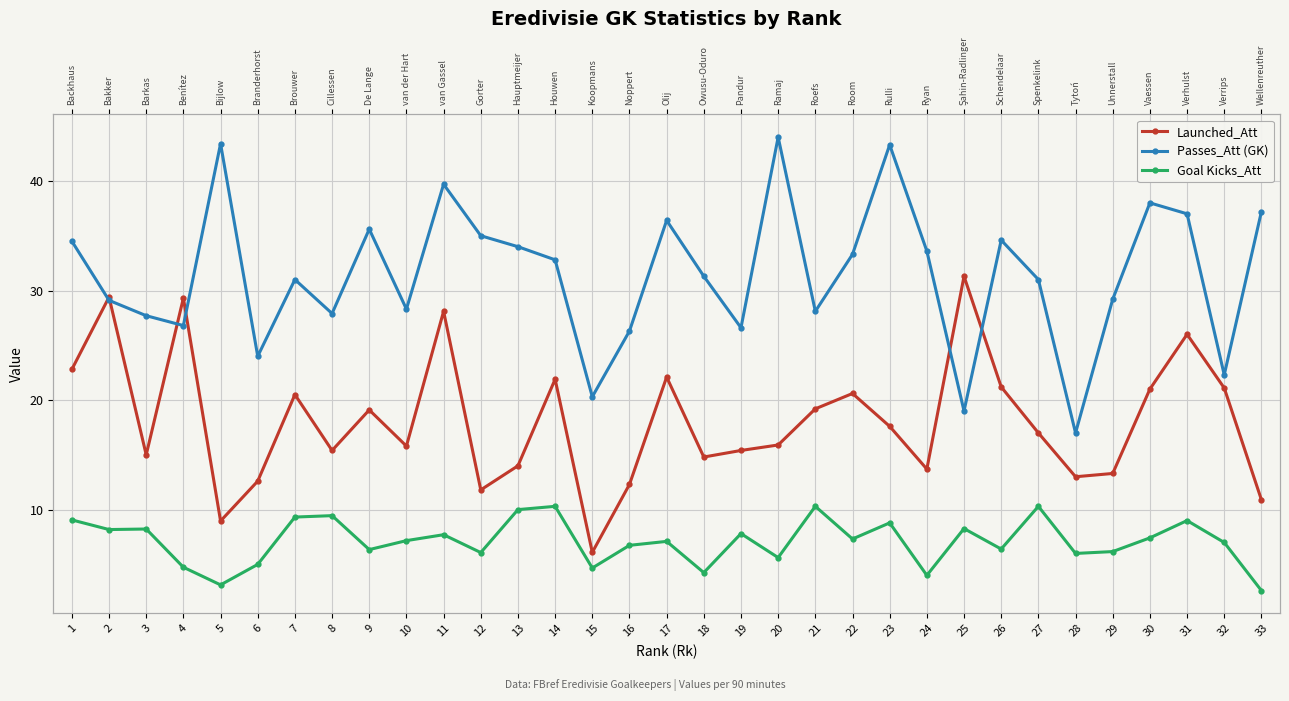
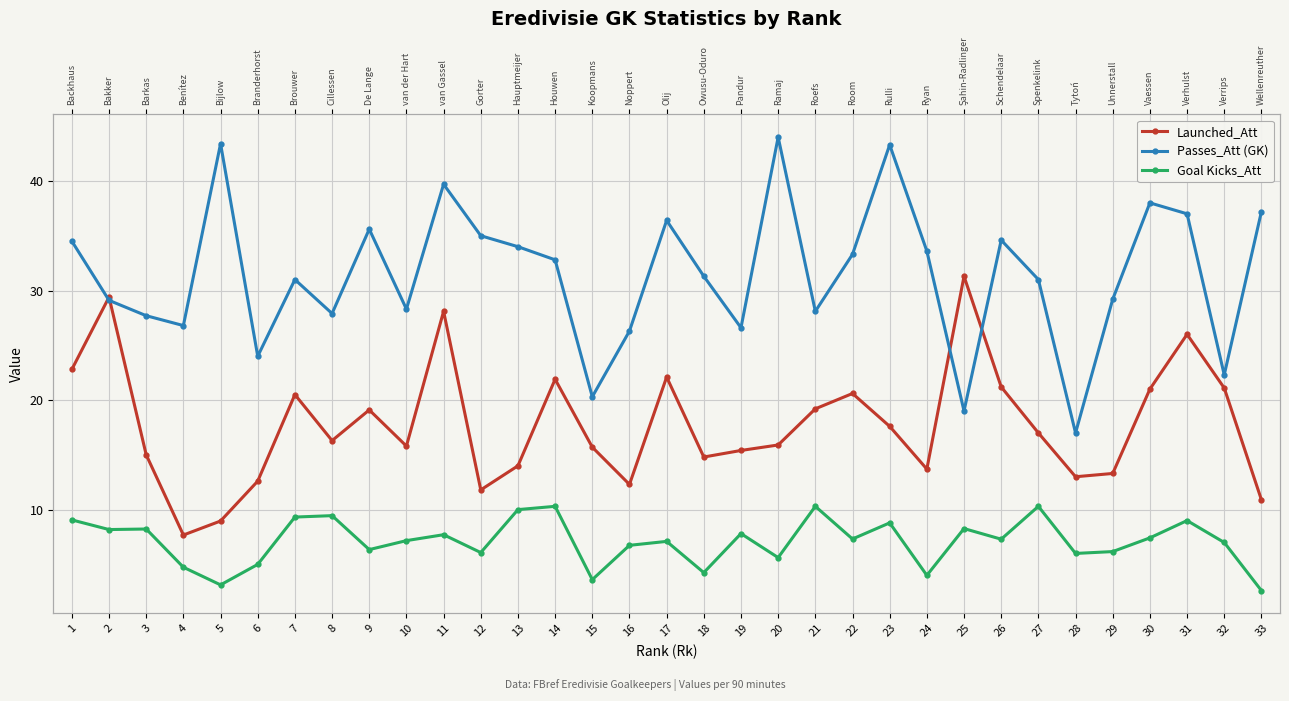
Launched_Att, 4: 29.3 -> 7.7
Launched_Att, 8: 15.4 -> 16.3
Launched_Att, 15: 6.1 -> 15.7
Goal Kicks_Att, 15: 4.7 -> 3.6
Goal Kicks_Att, 26: 6.4 -> 7.3
